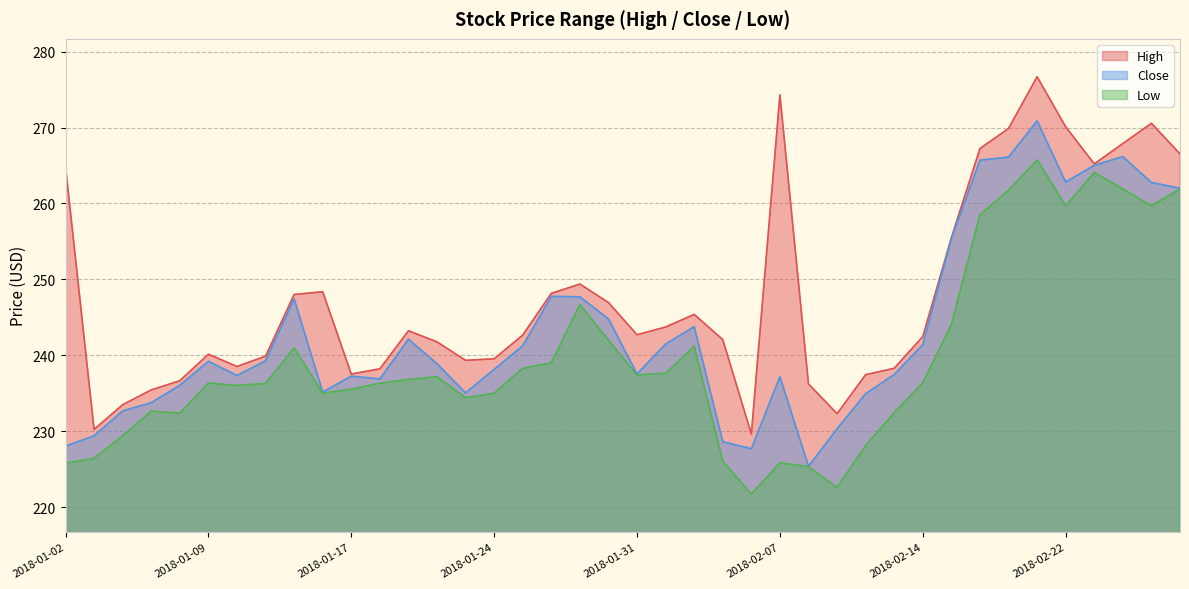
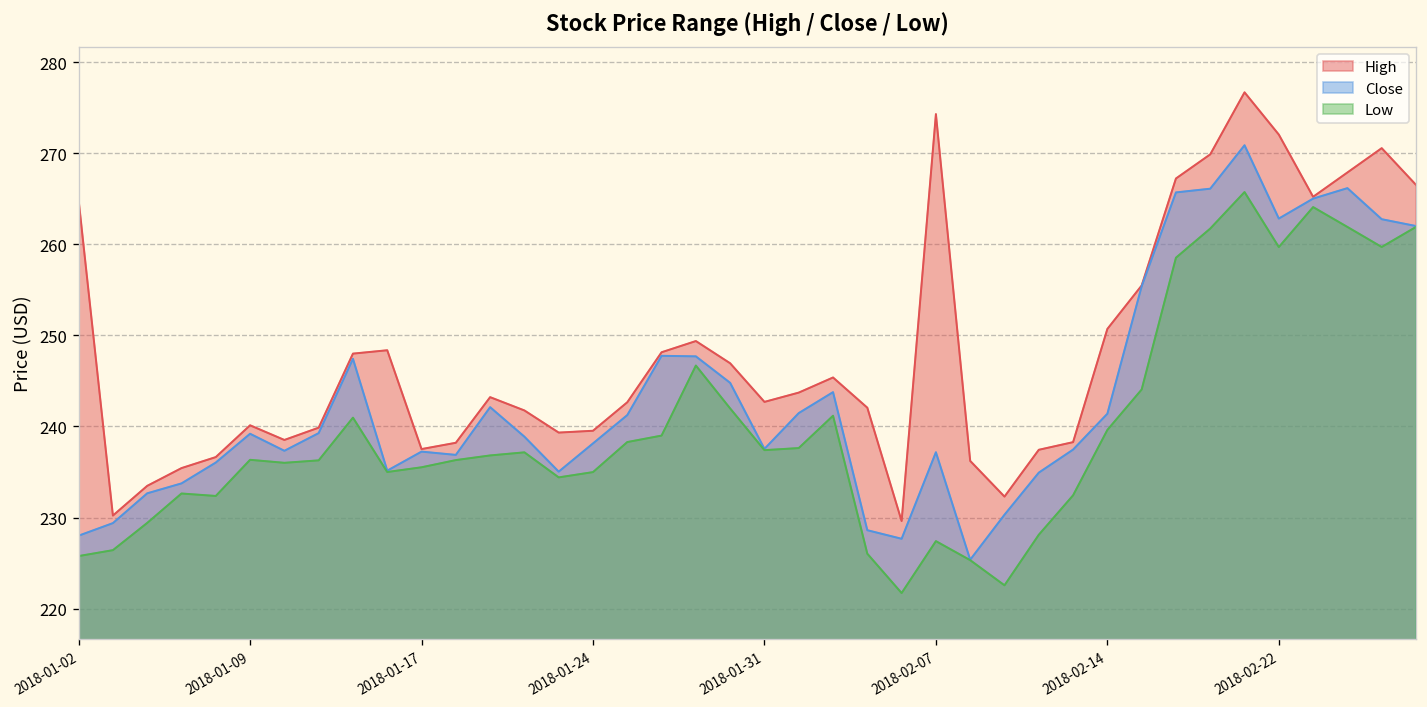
Low, 2018-02-07: 226 -> 227
High, 2018-02-14: 242 -> 251
Low, 2018-02-14: 236 -> 240
High, 2018-02-22: 270 -> 272
